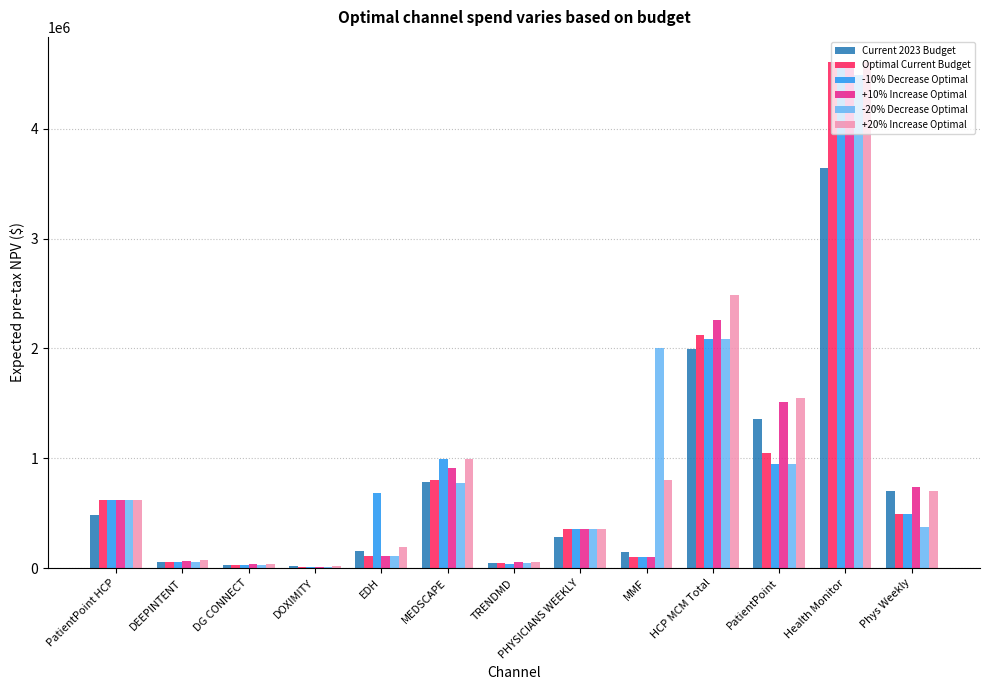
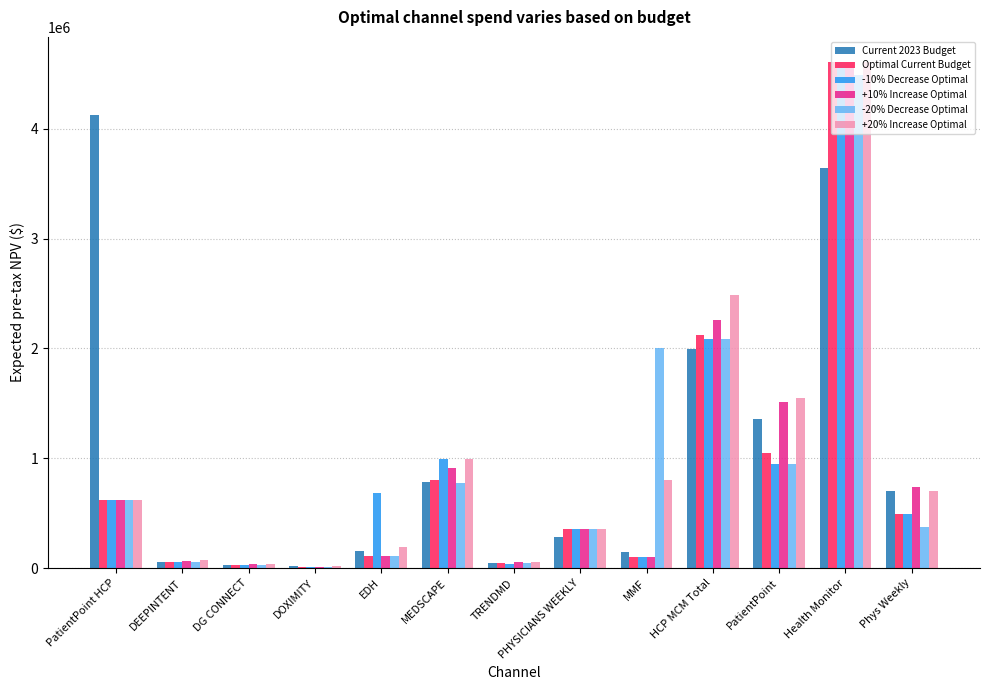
Current 2023 Budget, PatientPoint HCP: 490000 -> 4120000
